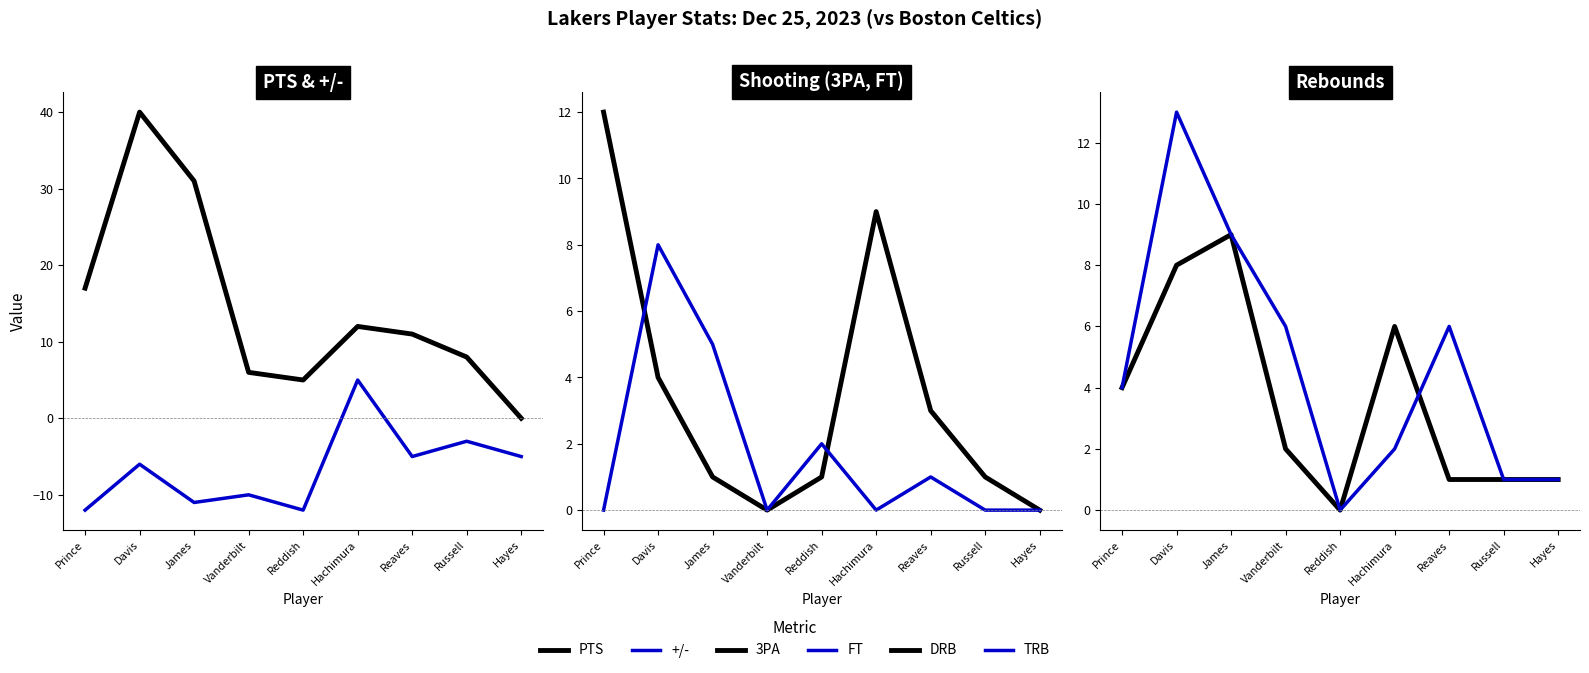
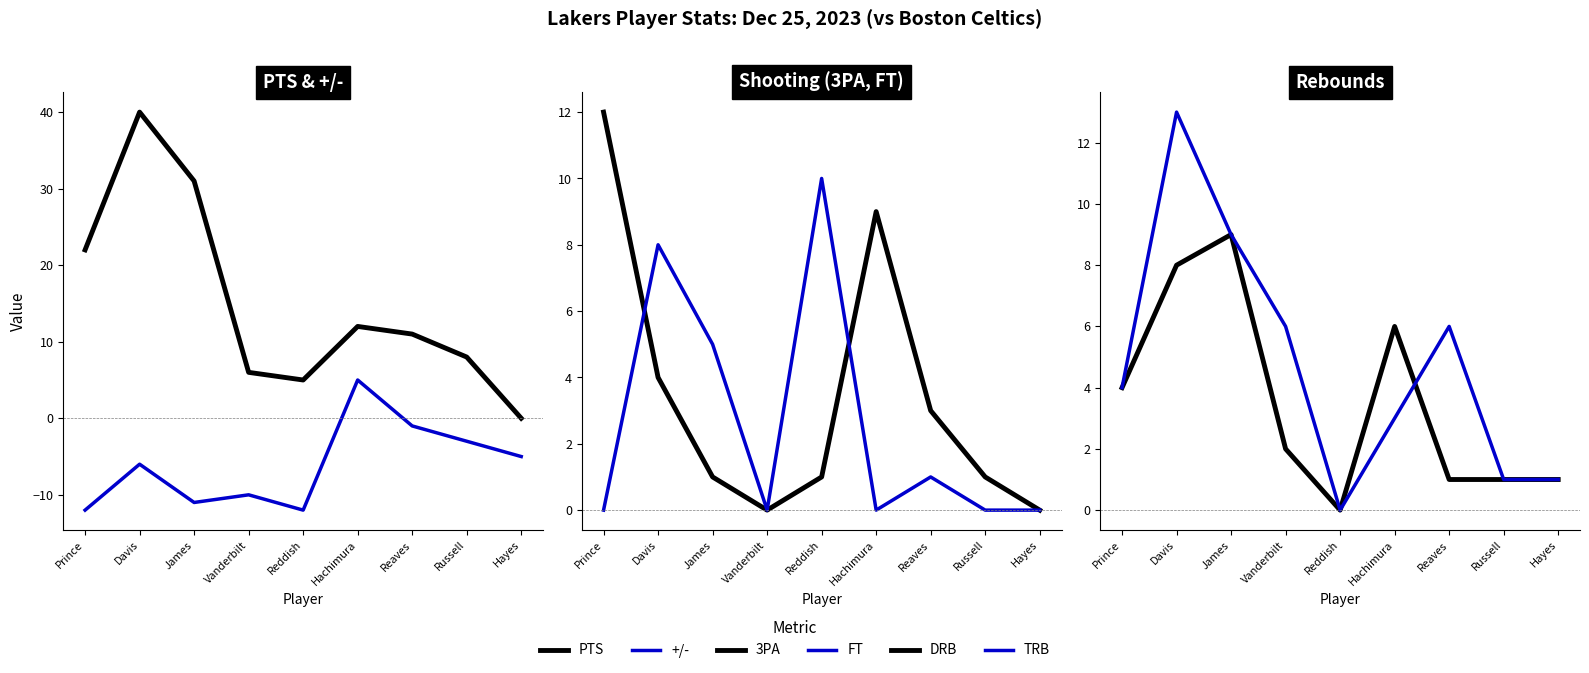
PTS & +/-, PTS, Prince: 17 -> 22
PTS & +/-, +/-, Reaves: -5 -> -1
Shooting (3PA, FT), FT, Reddish: 2 -> 10
Rebounds, TRB, Hachimura: 2 -> 3
